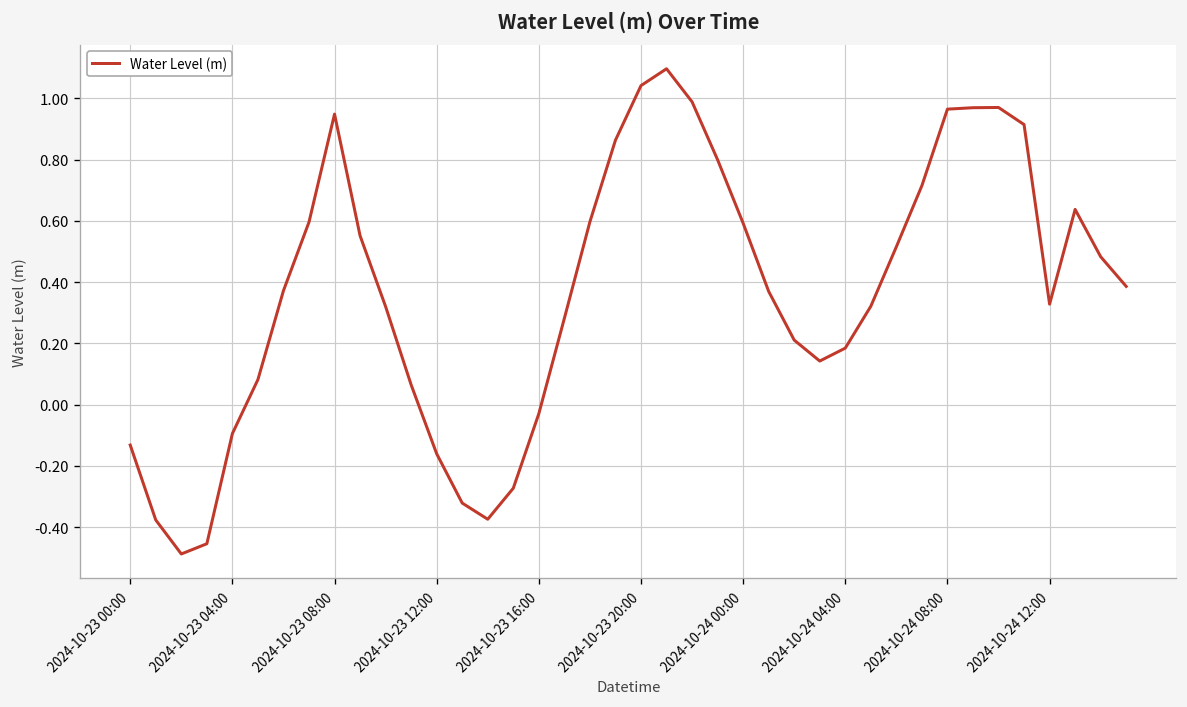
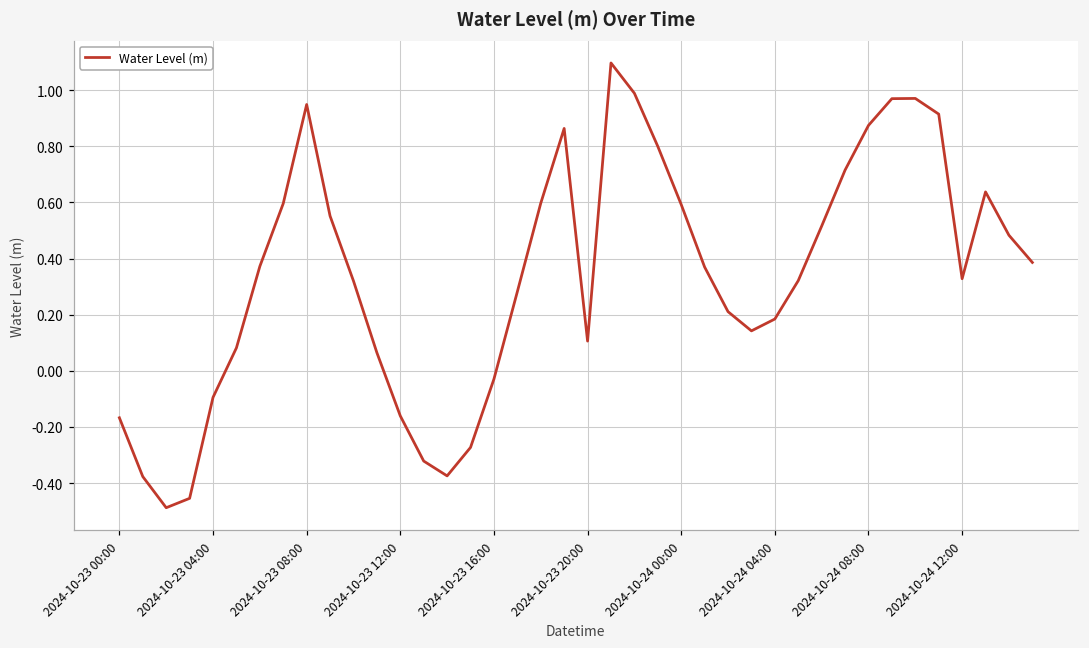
2024-10-23 00:00: -0.13 -> -0.17
2024-10-23 20:00: 1.04 -> 0.11
2024-10-24 08:00: 0.97 -> 0.87
